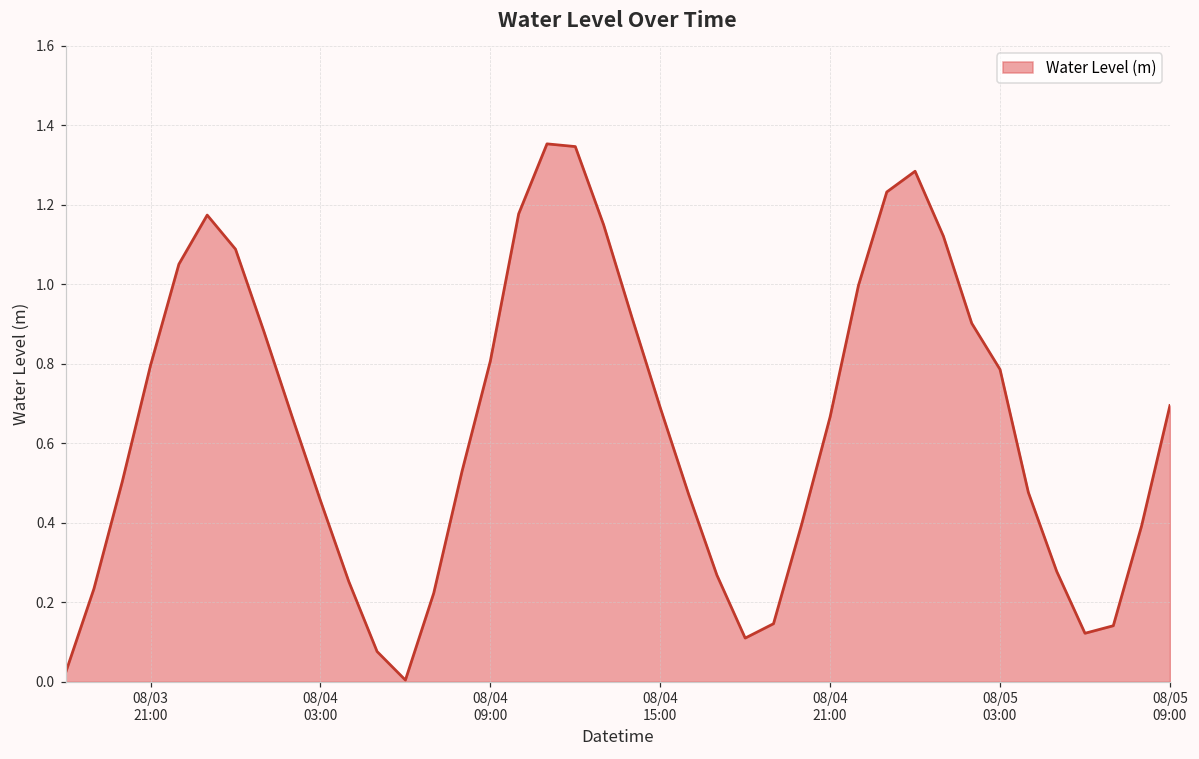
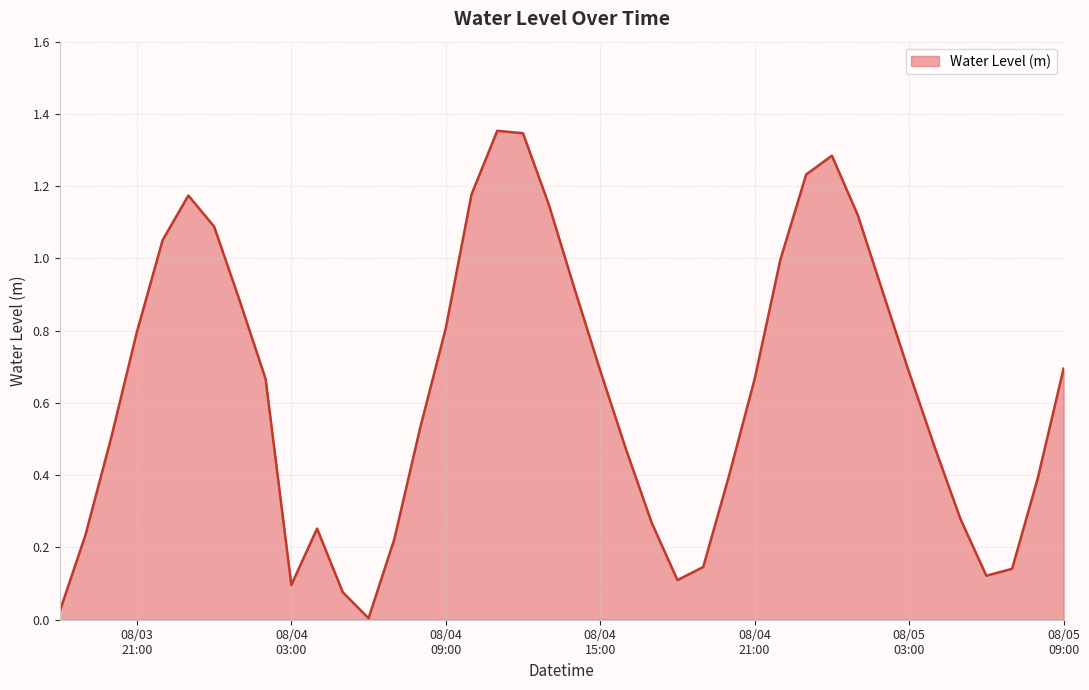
08/04 03:00: 0.46 -> 0.10
08/05 03:00: 0.79 -> 0.68
